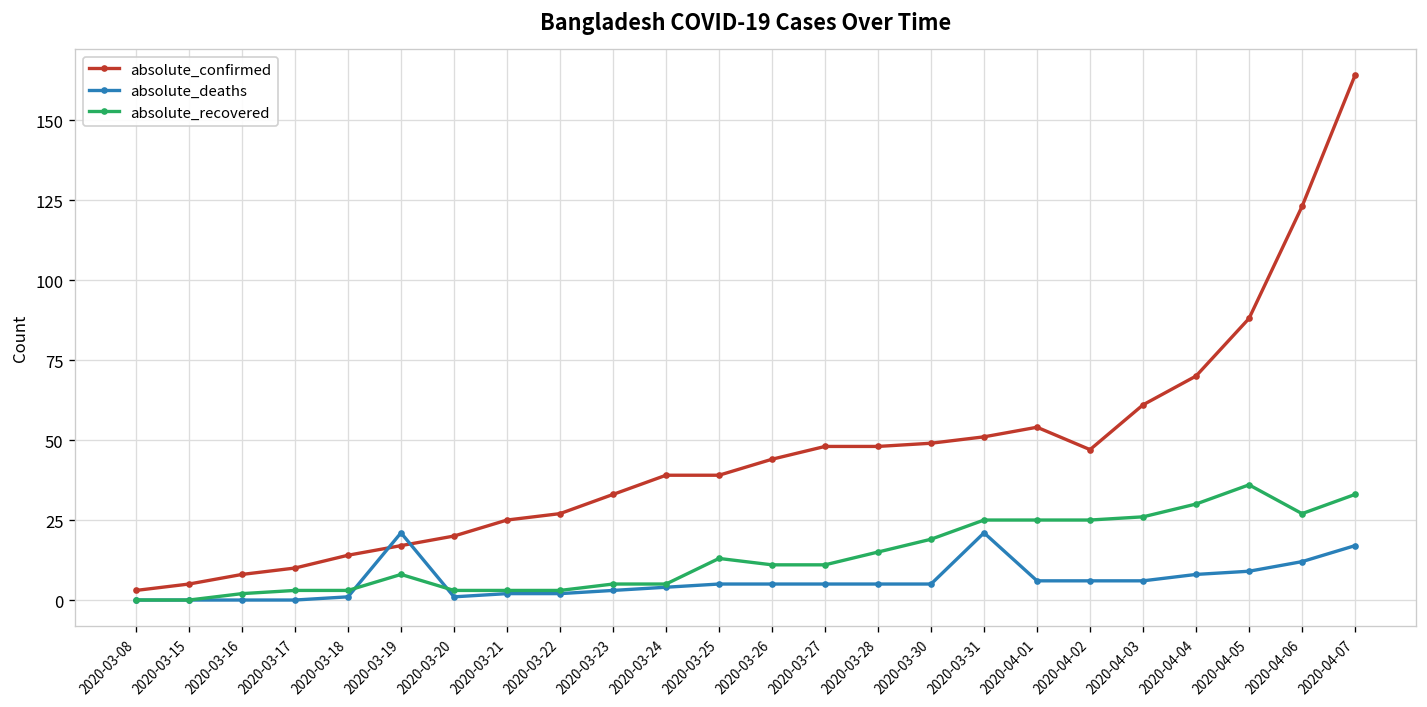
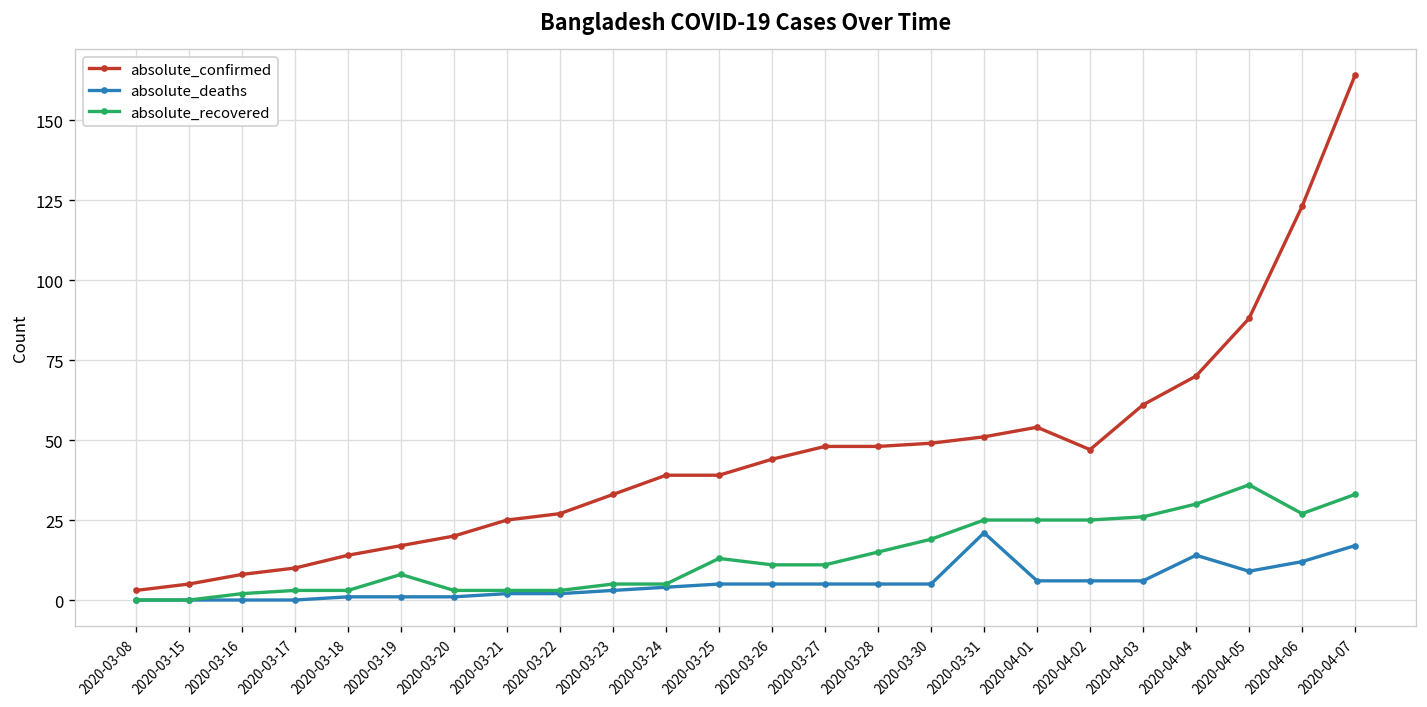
absolute_deaths, 2020-03-19: 21 -> 1
absolute_deaths, 2020-04-04: 8 -> 14
